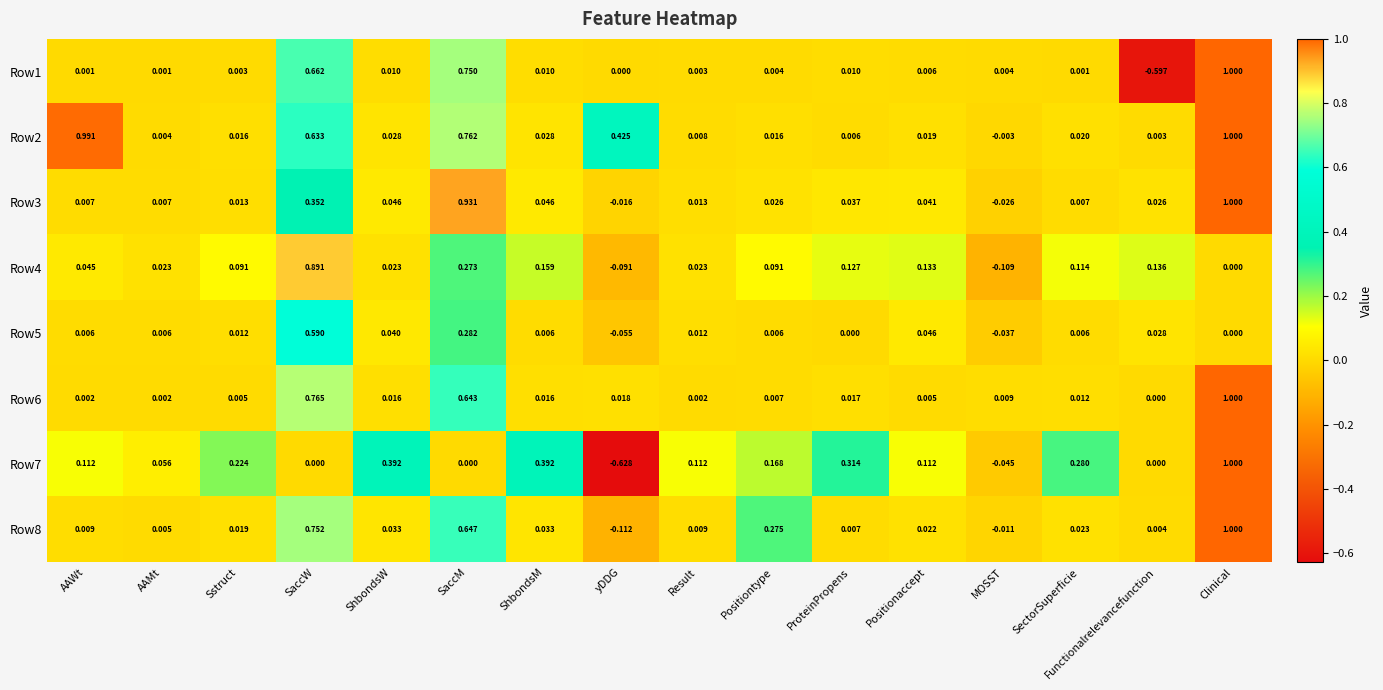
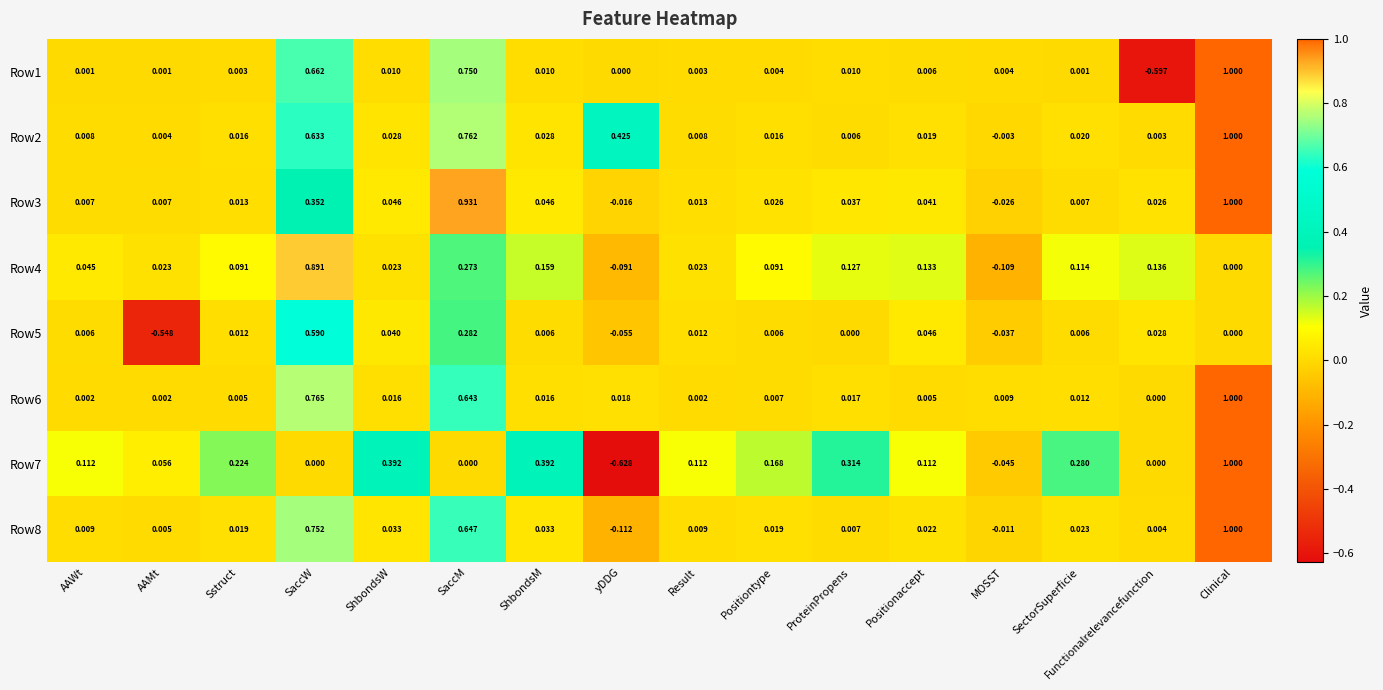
Row2, AAWt: 0.991 -> 0.008
Row5, AAMt: 0.006 -> -0.548
Row8, Positiontype: 0.275 -> 0.019
